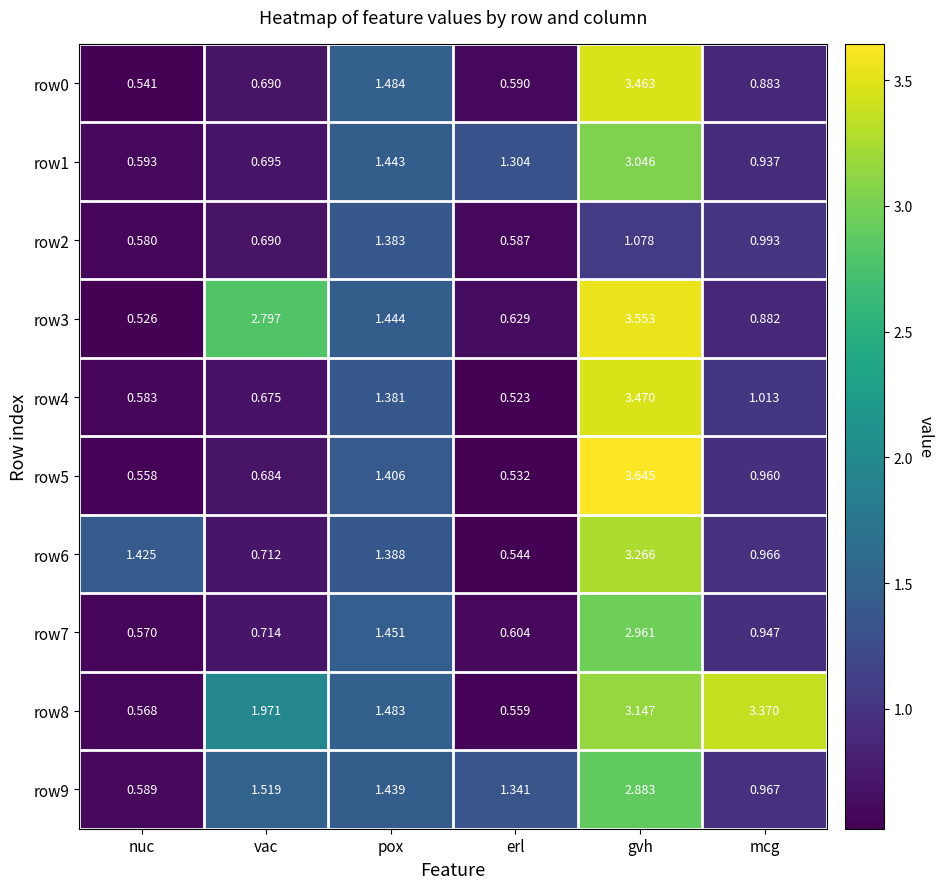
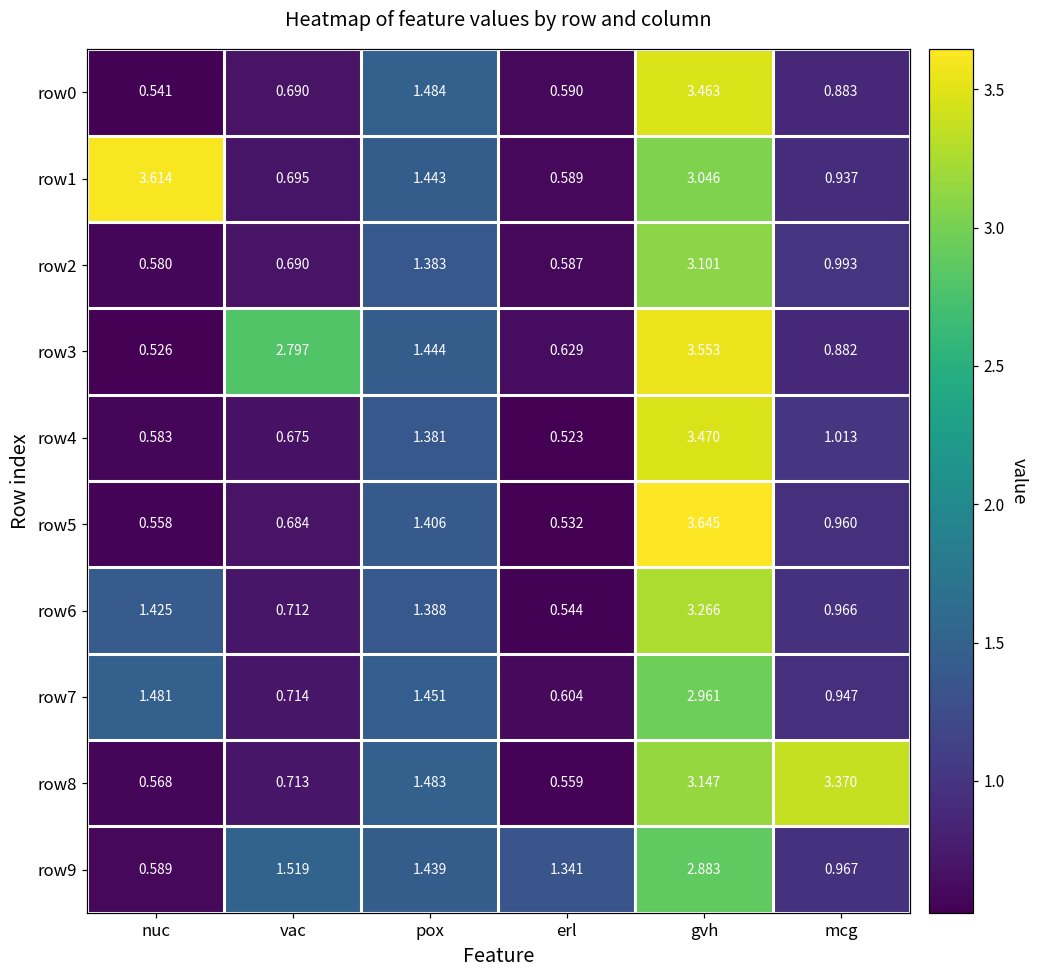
row1, nuc: 0.593 -> 3.614
row1, erl: 1.304 -> 0.589
row2, gvh: 1.078 -> 3.101
row7, nuc: 0.570 -> 1.481
row8, vac: 1.971 -> 0.713
